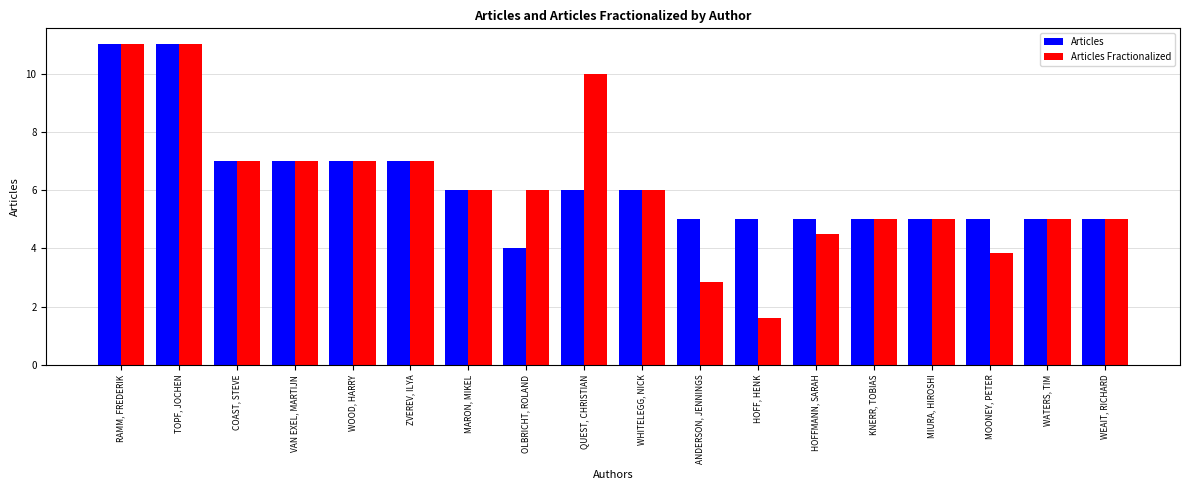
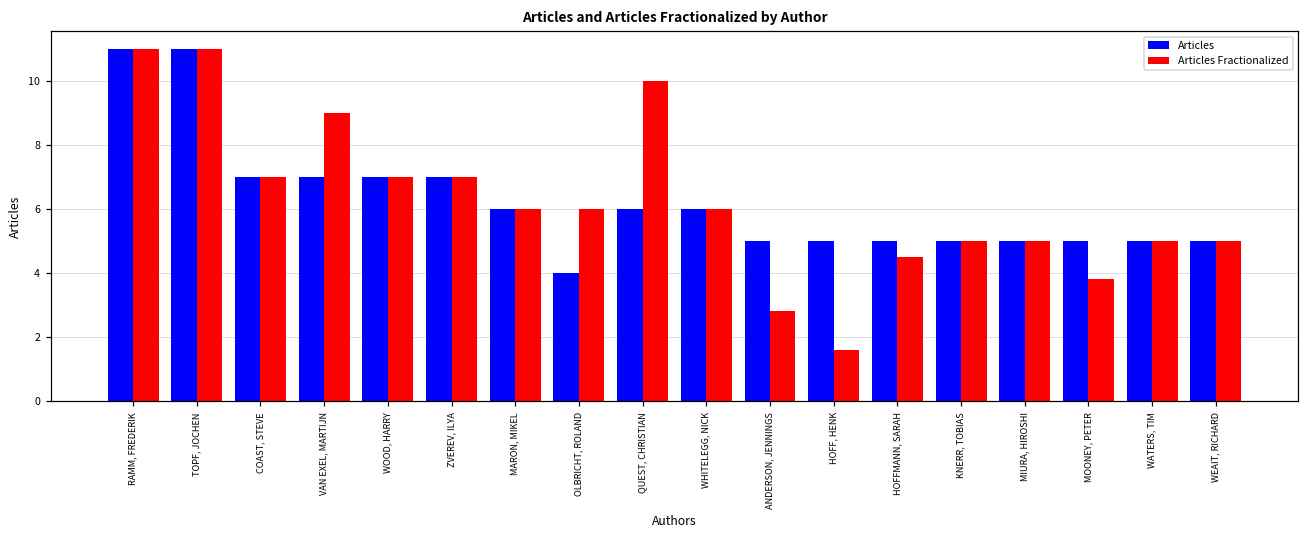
Articles Fractionalized, VAN EXEL, MARTIJN: 7 -> 9
